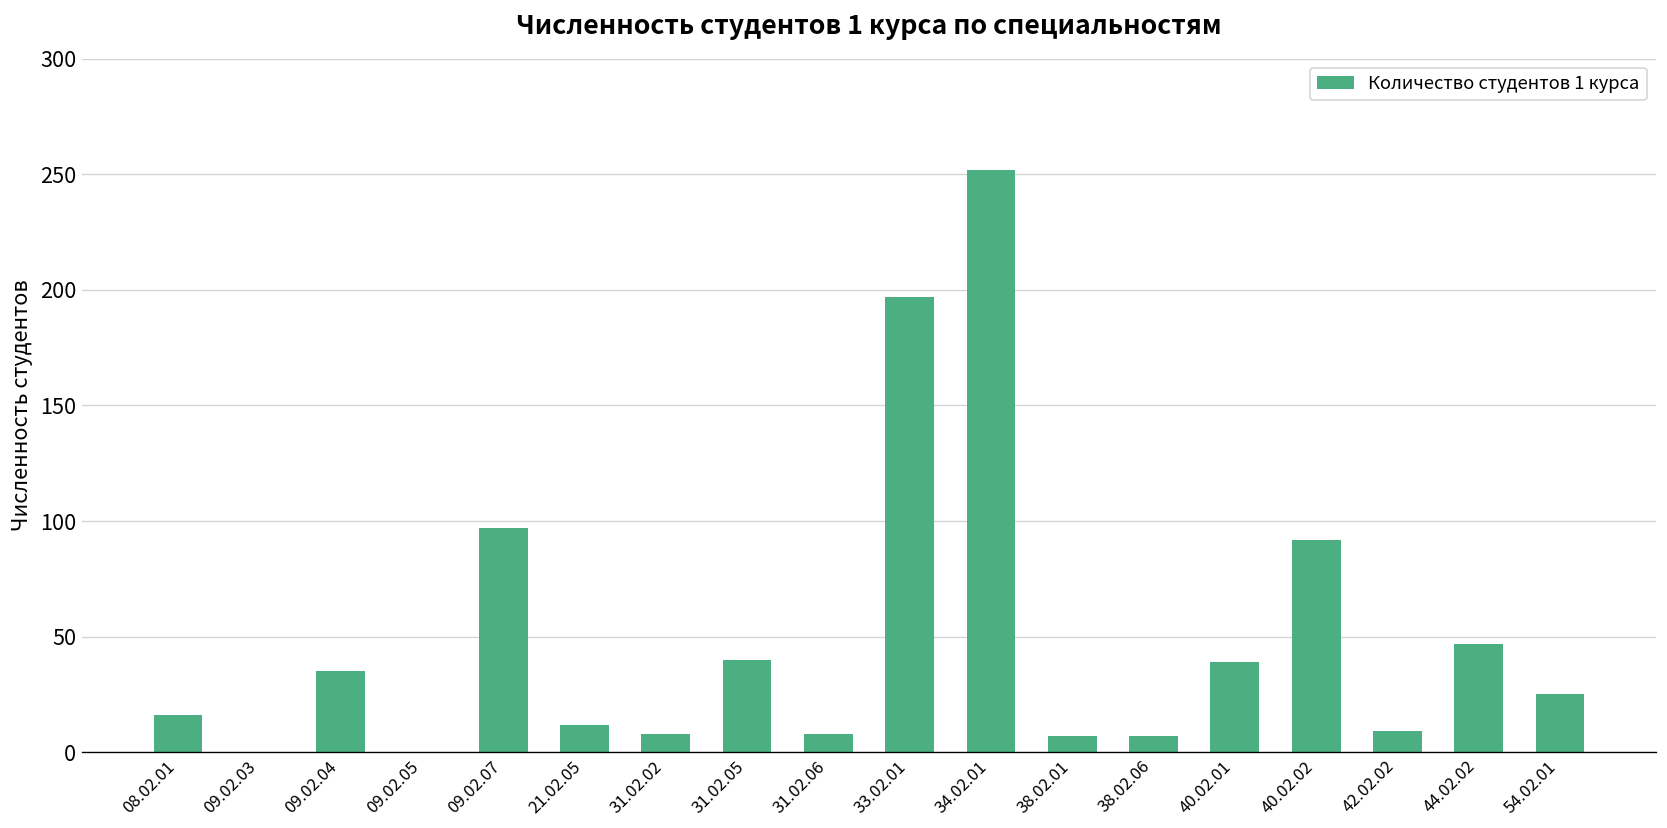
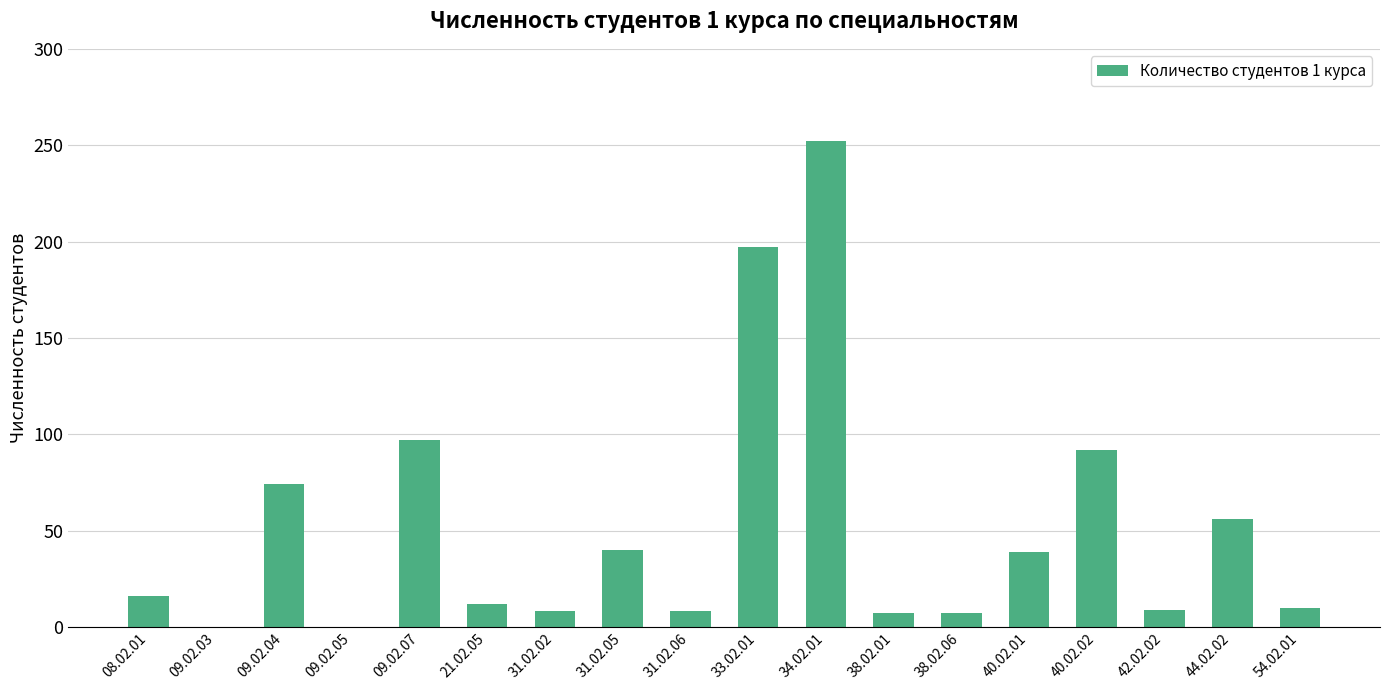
09.02.04: 35 -> 74
44.02.02: 47 -> 56
54.02.01: 25 -> 10
